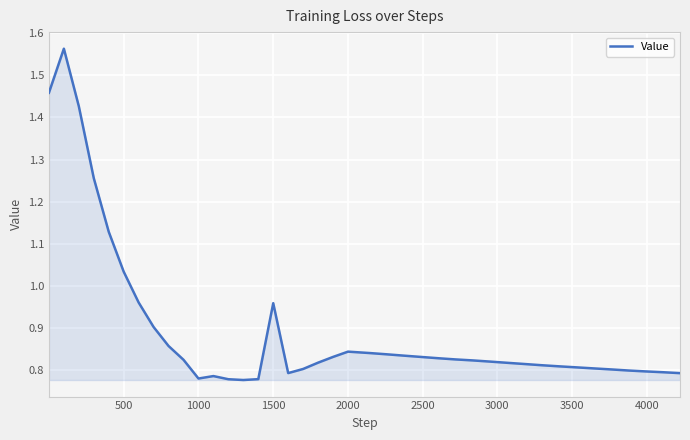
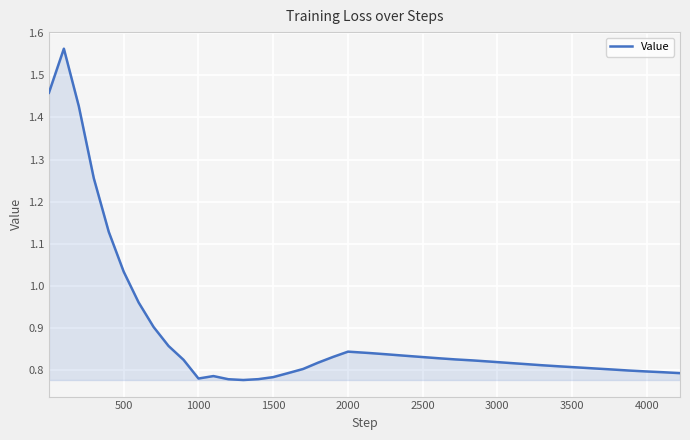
1500: 0.96 -> 0.78
